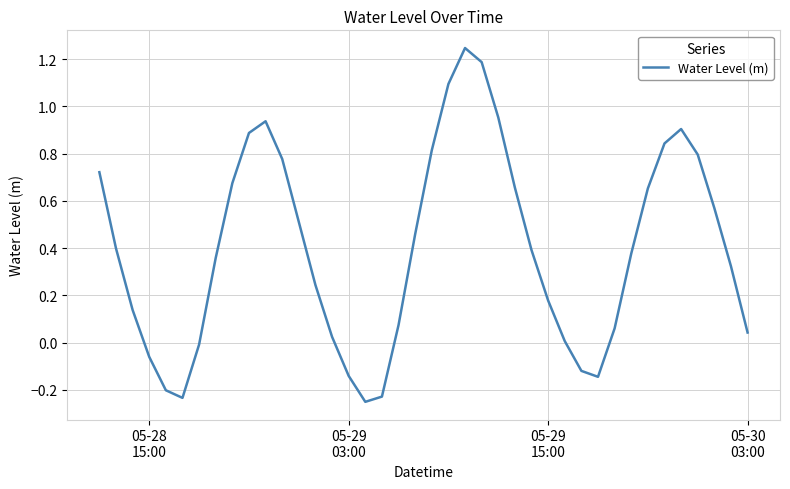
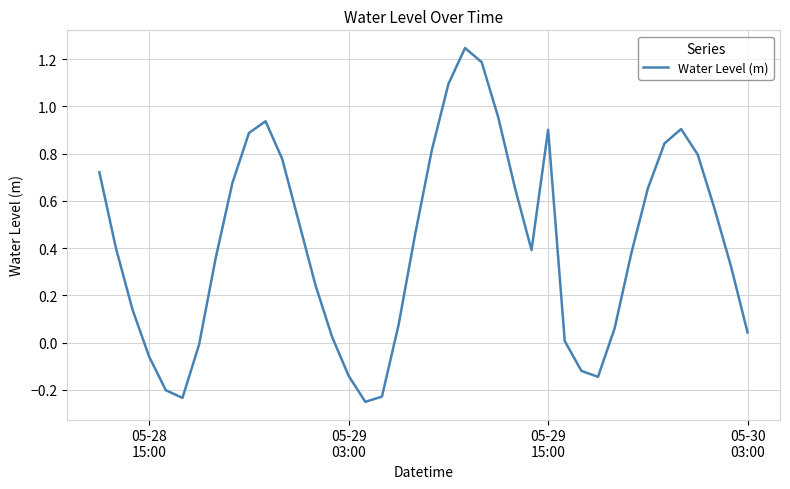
05-29 15:00: 0.18 -> 0.90
